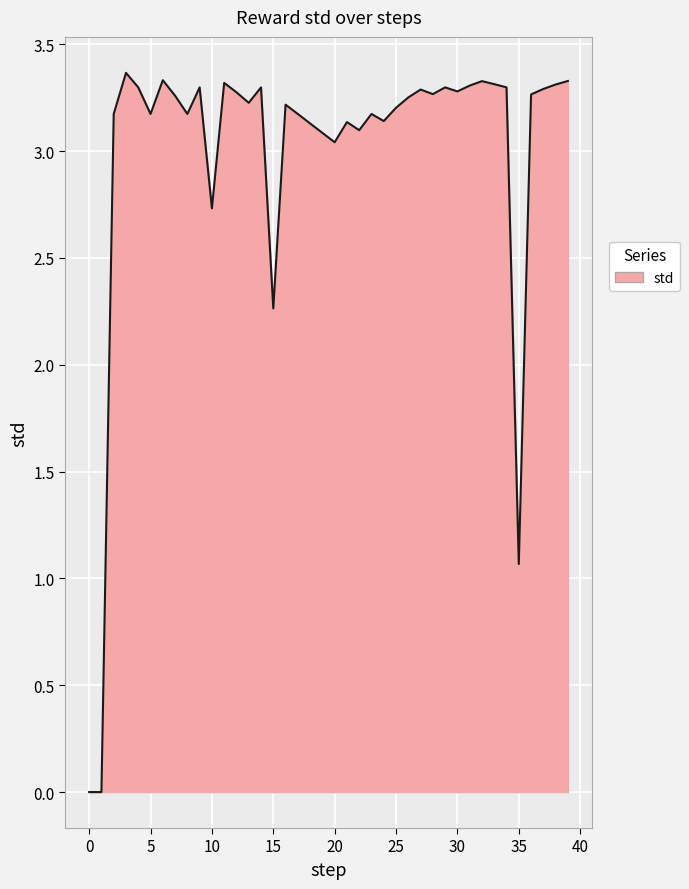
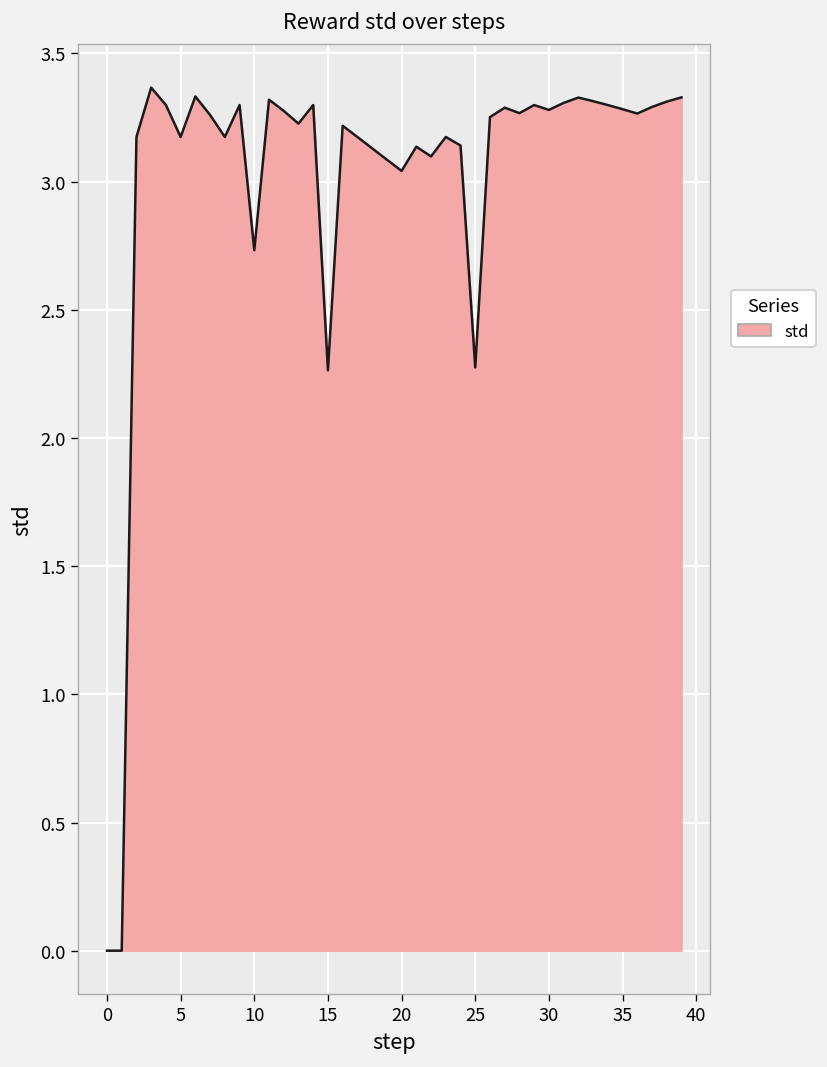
25: 3.20 -> 2.28
35: 1.07 -> 3.28
